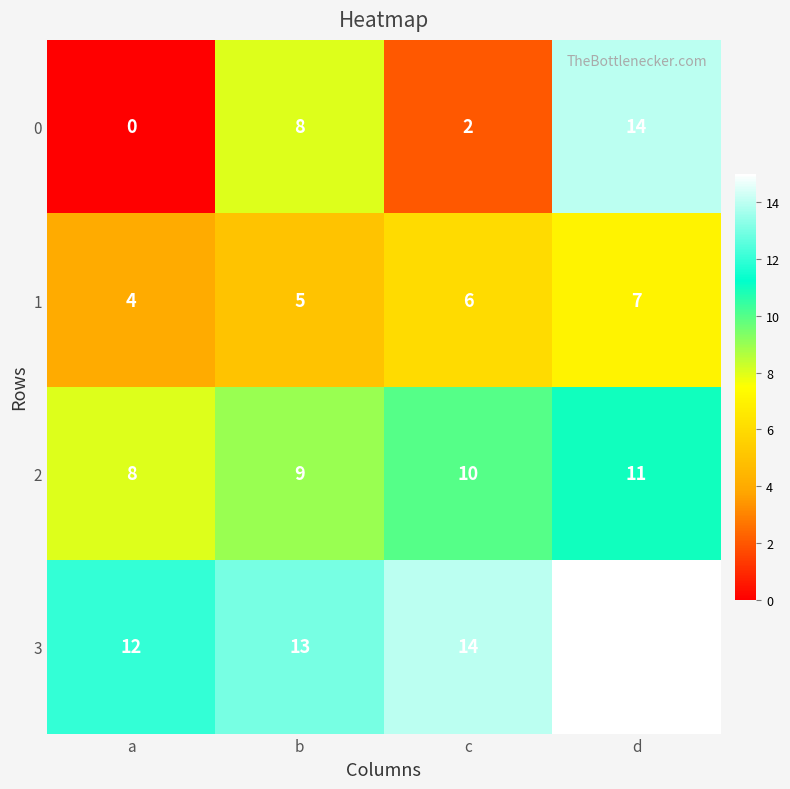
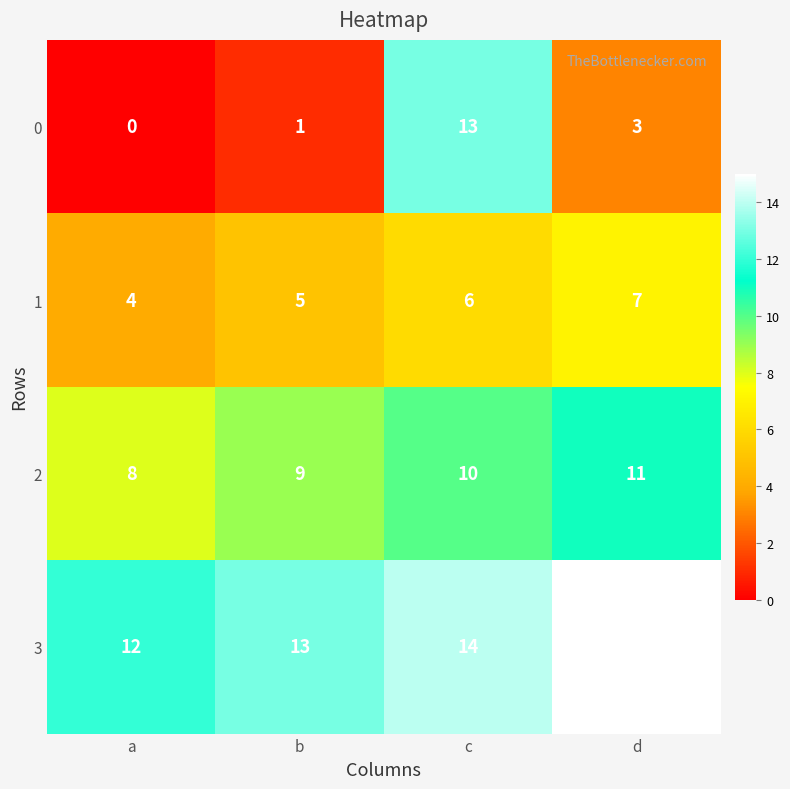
0, b: 8 -> 1
0, c: 2 -> 13
0, d: 14 -> 3
